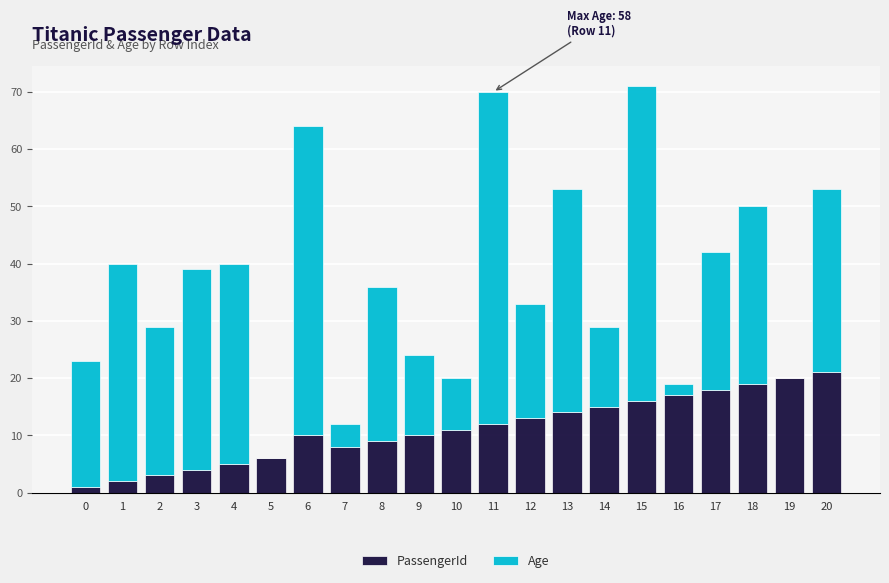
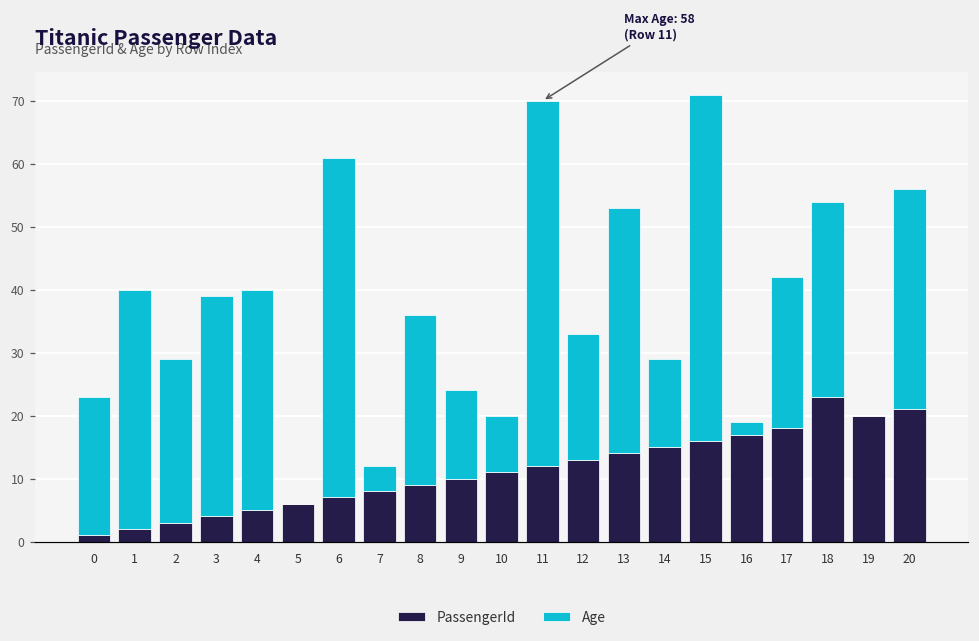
PassengerId, 6: 10 -> 7
PassengerId, 18: 19 -> 23
Age, 20: 32 -> 35
